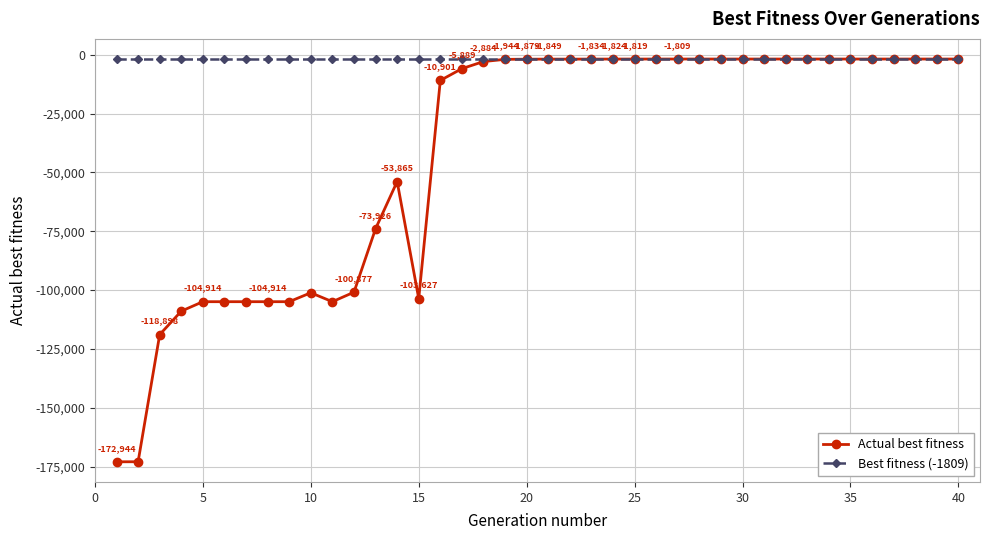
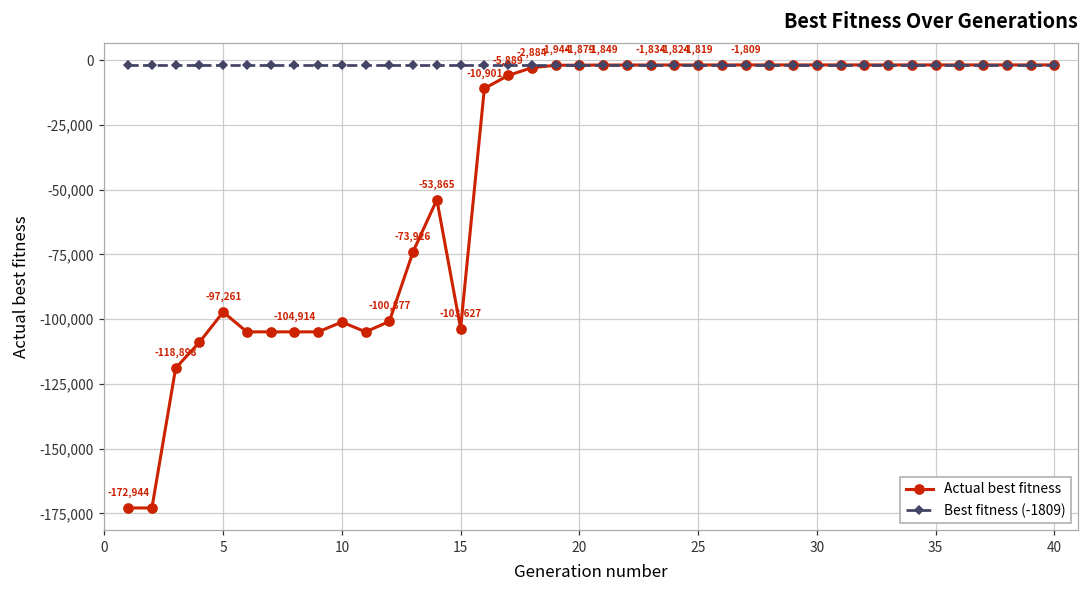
Actual best fitness, 5: -104,914 -> -97,261
